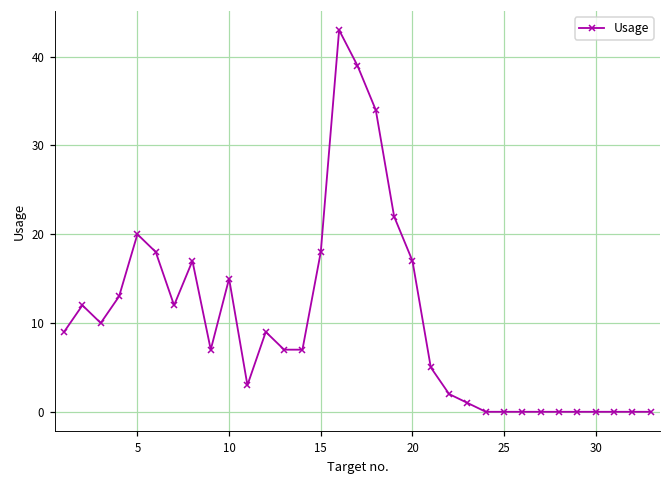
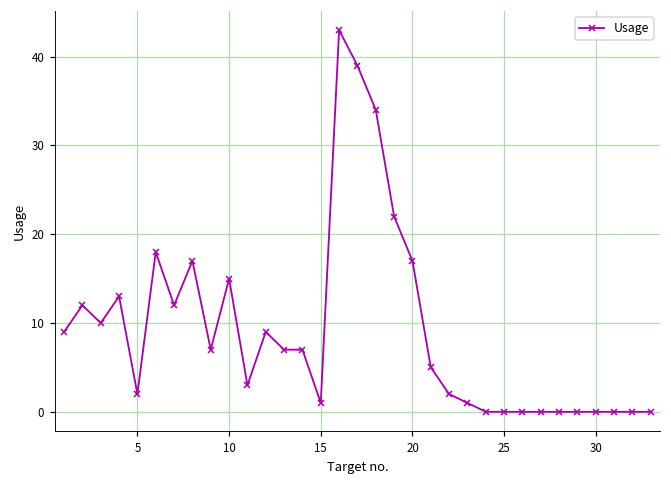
5: 20 -> 2
15: 18 -> 1
